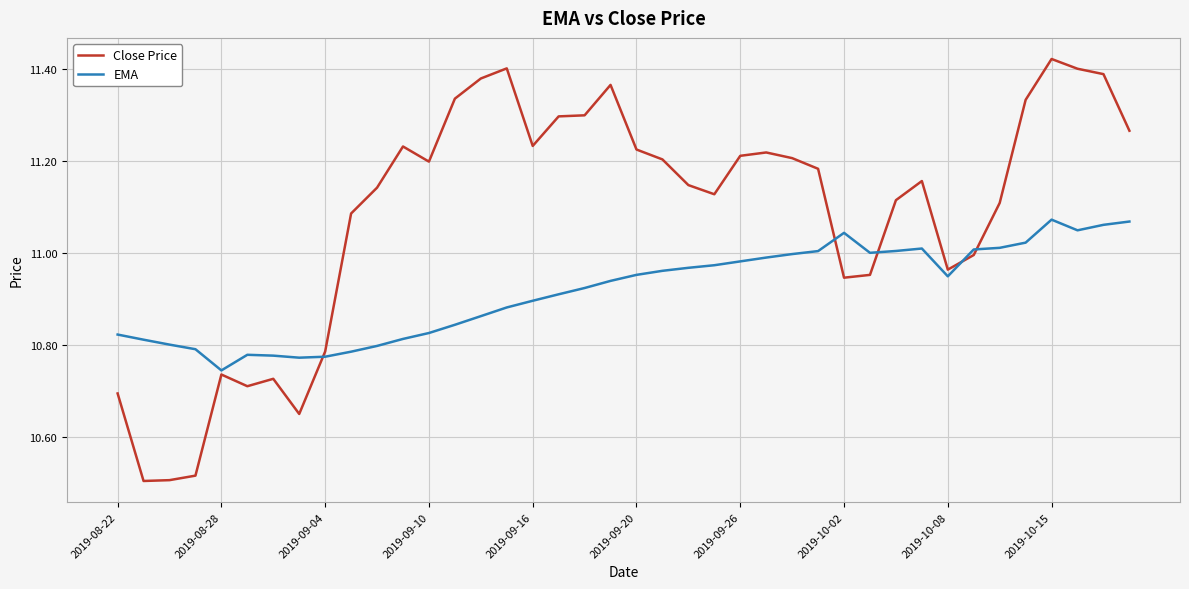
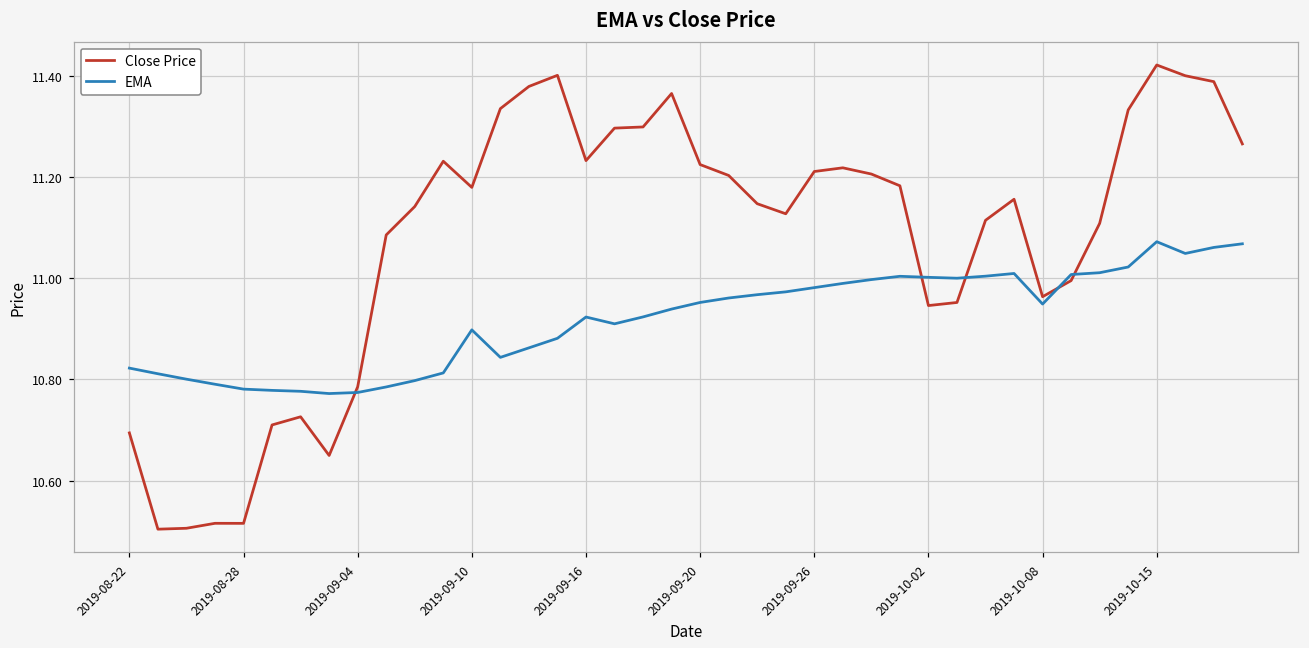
Close Price, 2019-08-28: 10.74 -> 10.52
EMA, 2019-08-28: 10.74 -> 10.78
Close Price, 2019-09-10: 11.20 -> 11.18
EMA, 2019-09-10: 10.83 -> 10.90
EMA, 2019-09-16: 10.90 -> 10.92
EMA, 2019-10-02: 11.04 -> 11.00
